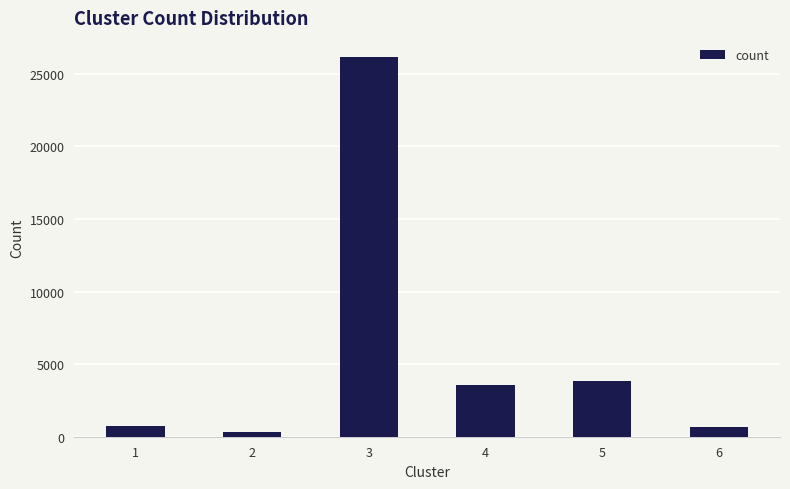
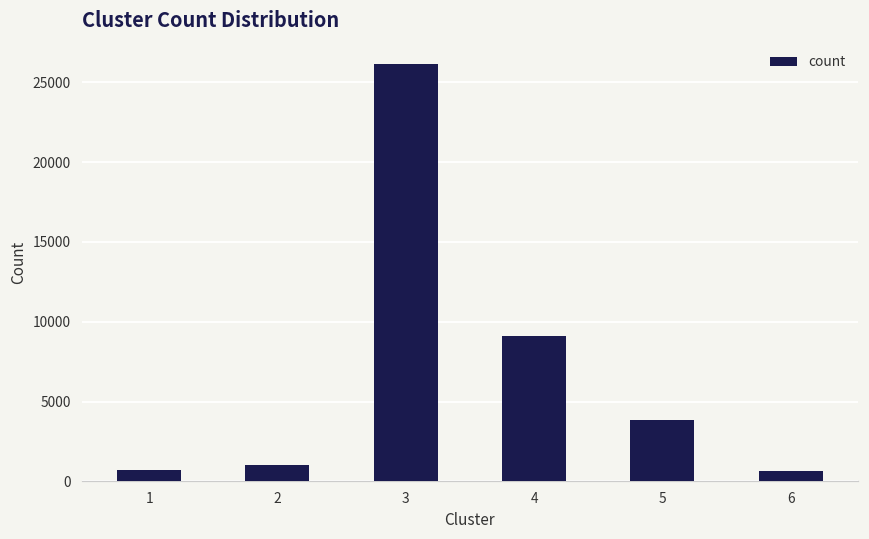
2: 300 -> 1100
4: 3600 -> 9100
